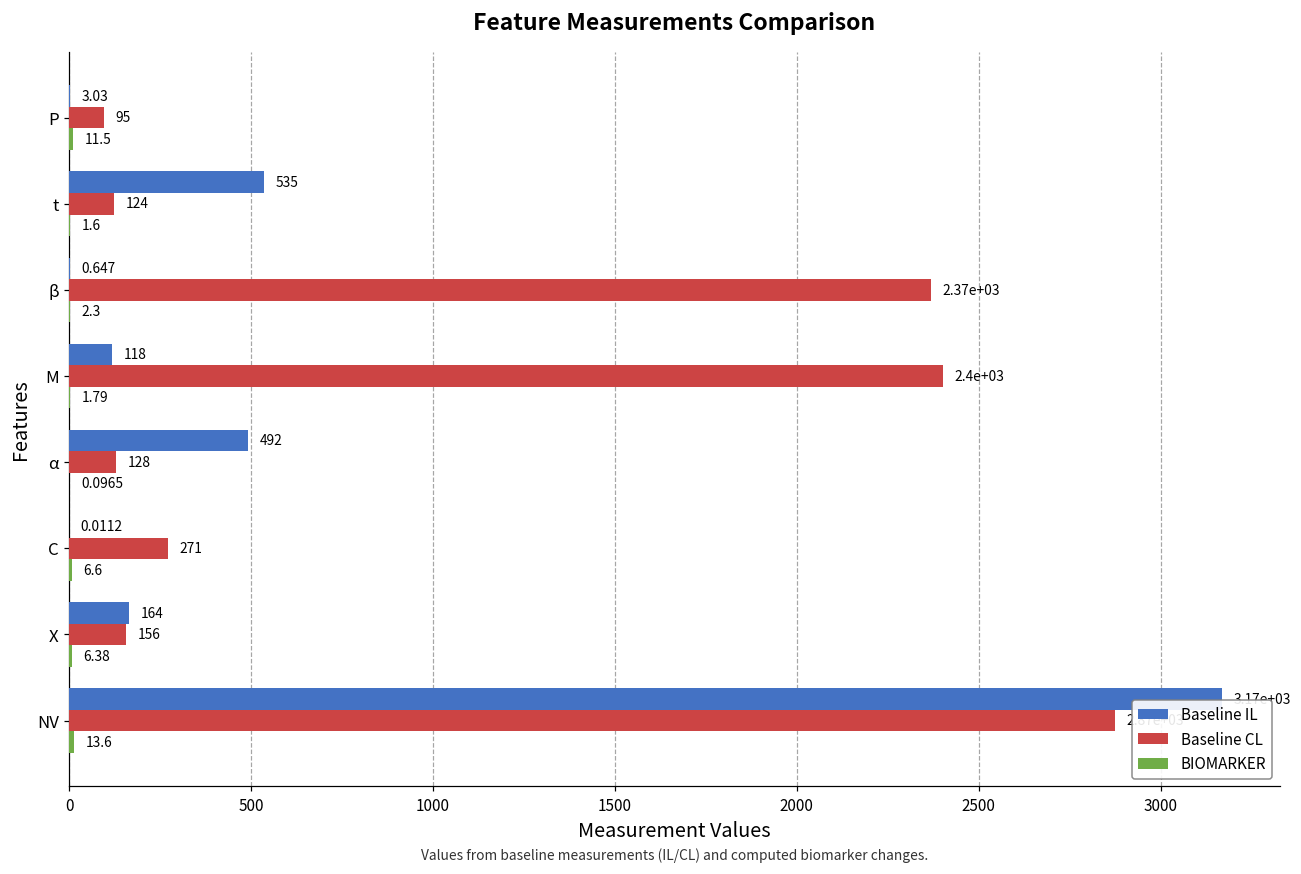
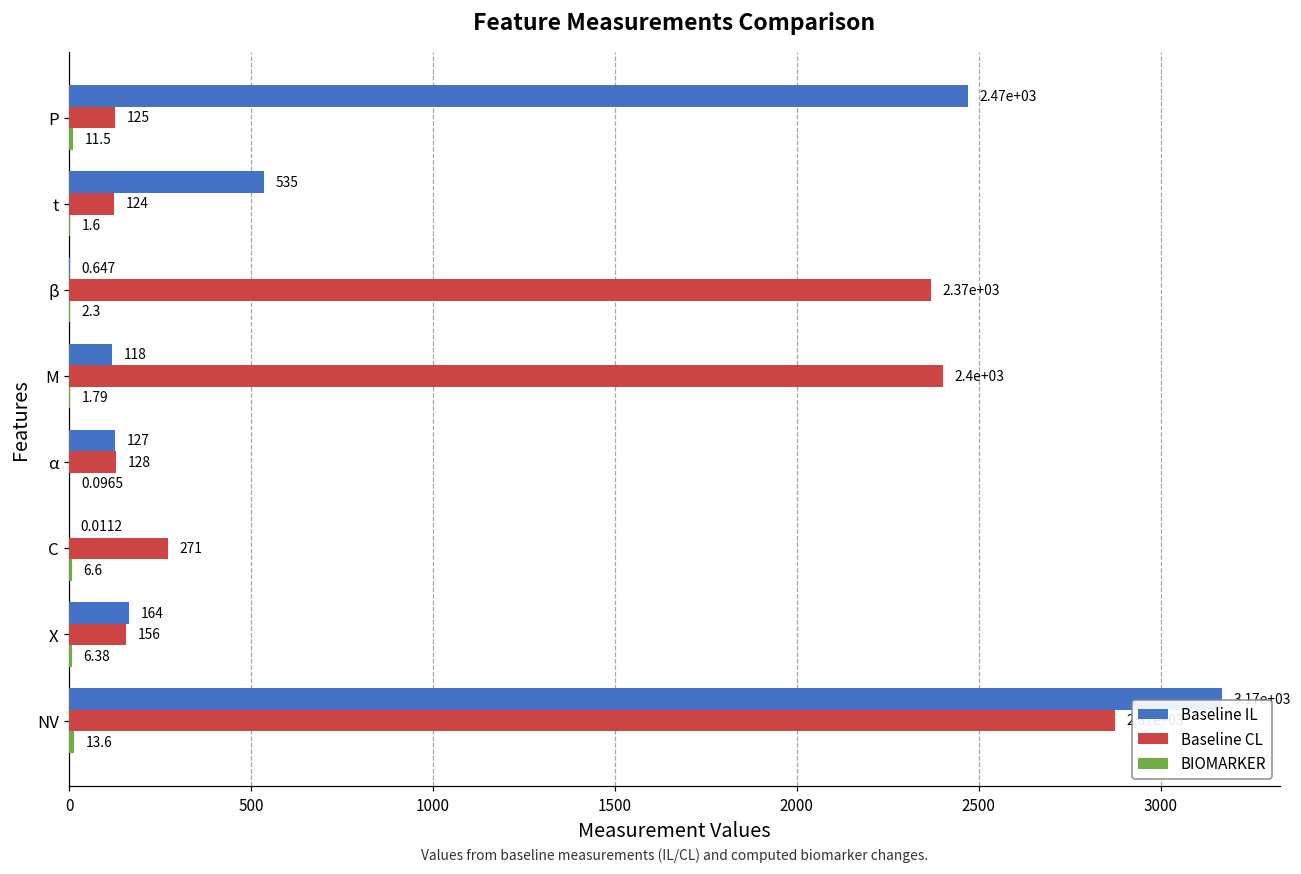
Baseline IL, P: 3.03 -> 2.47e+03
Baseline CL, P: 95 -> 125
Baseline IL, α: 492 -> 127
